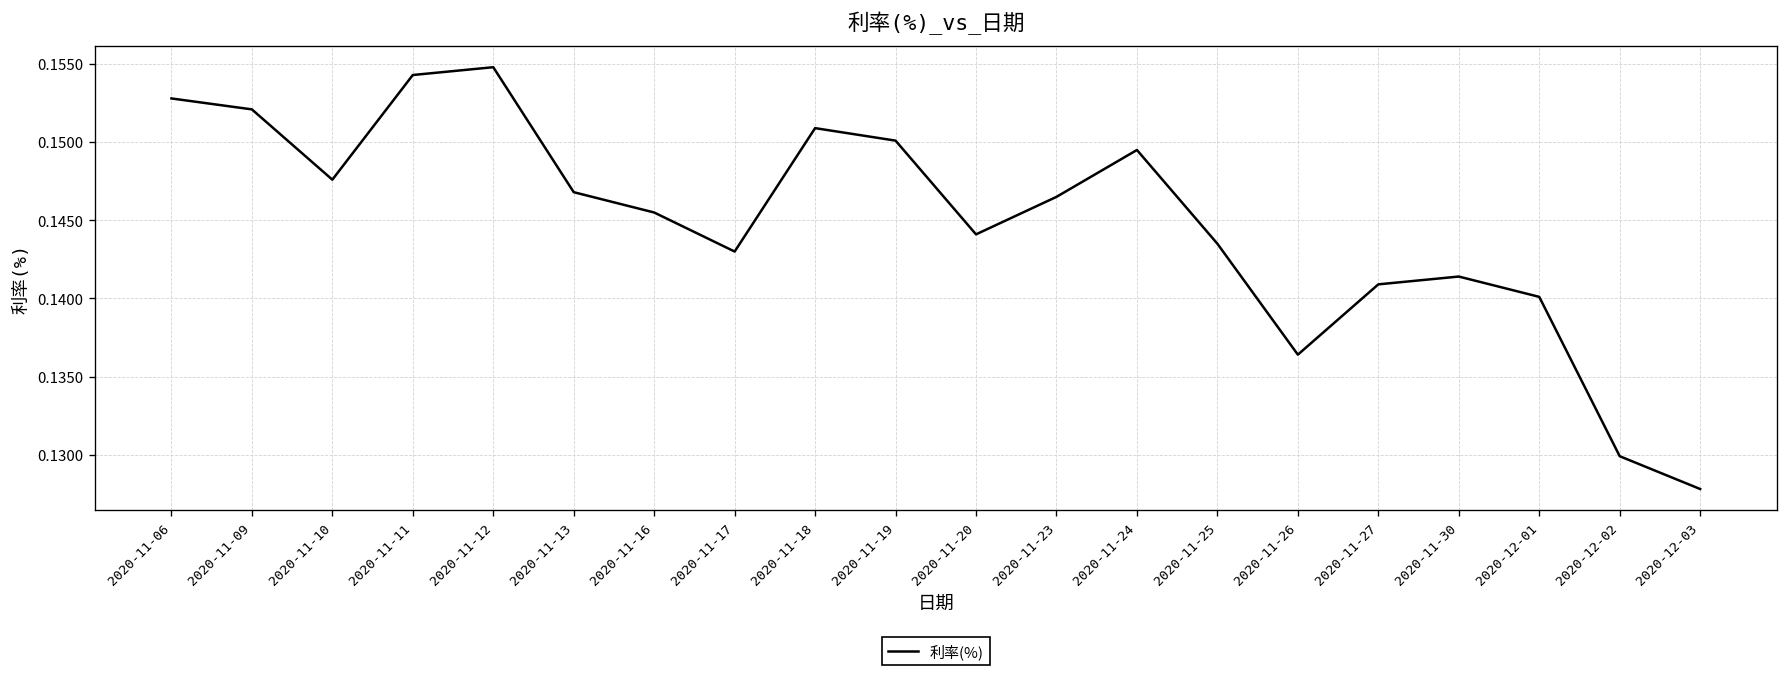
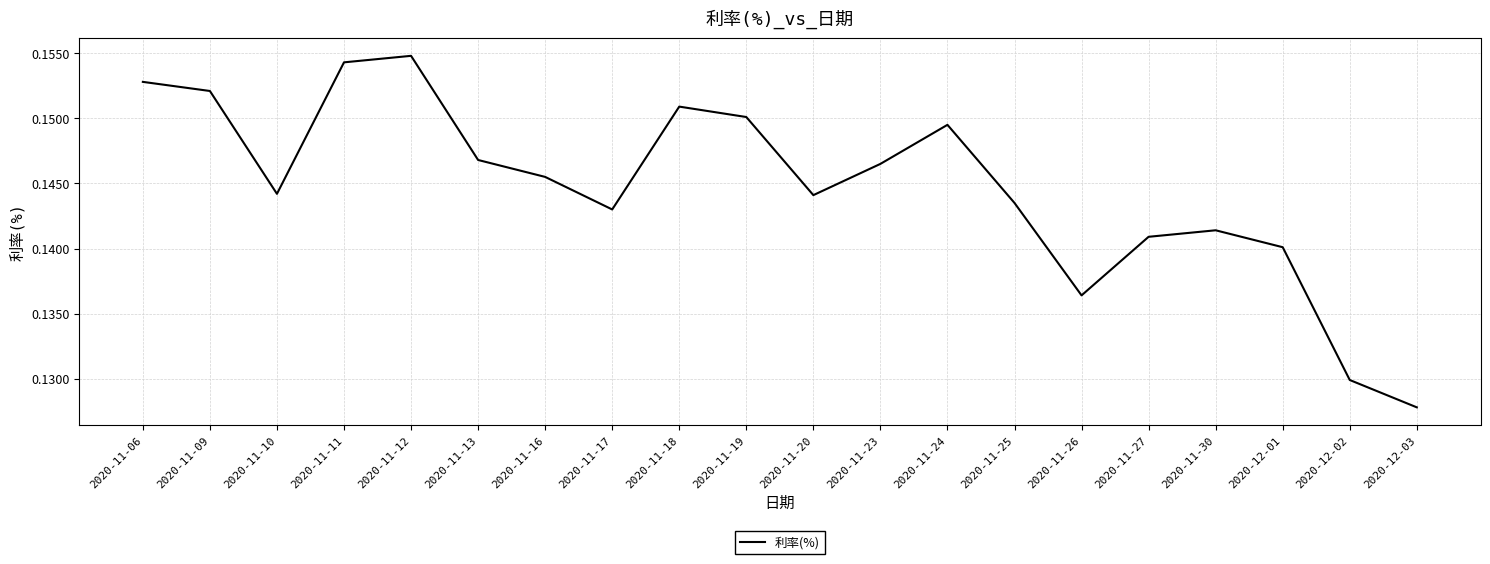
2020-11-10: 0.1476 -> 0.1442
